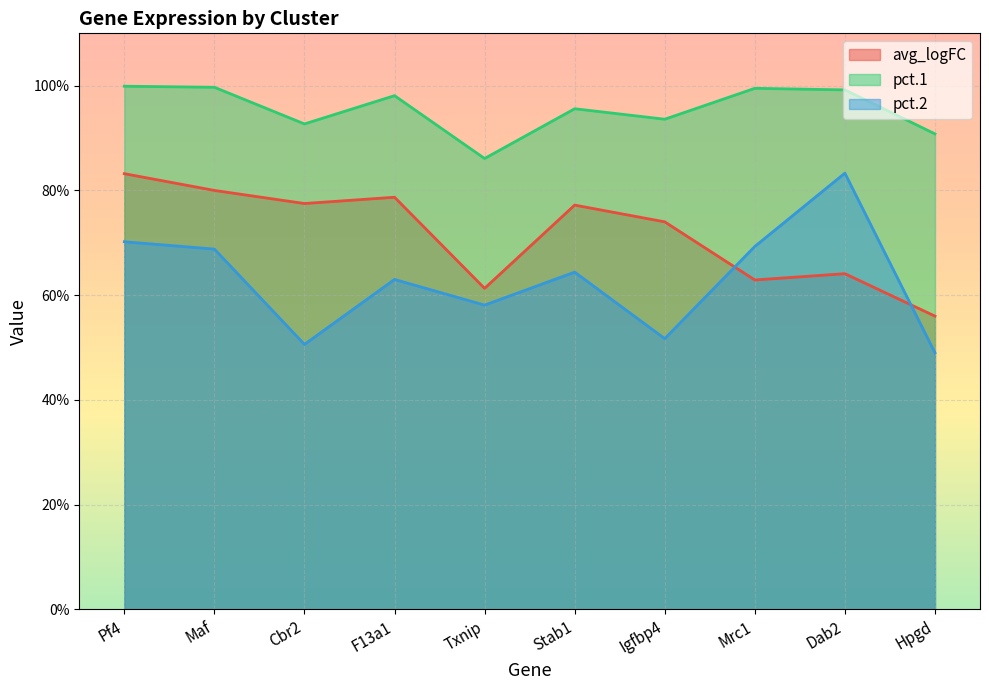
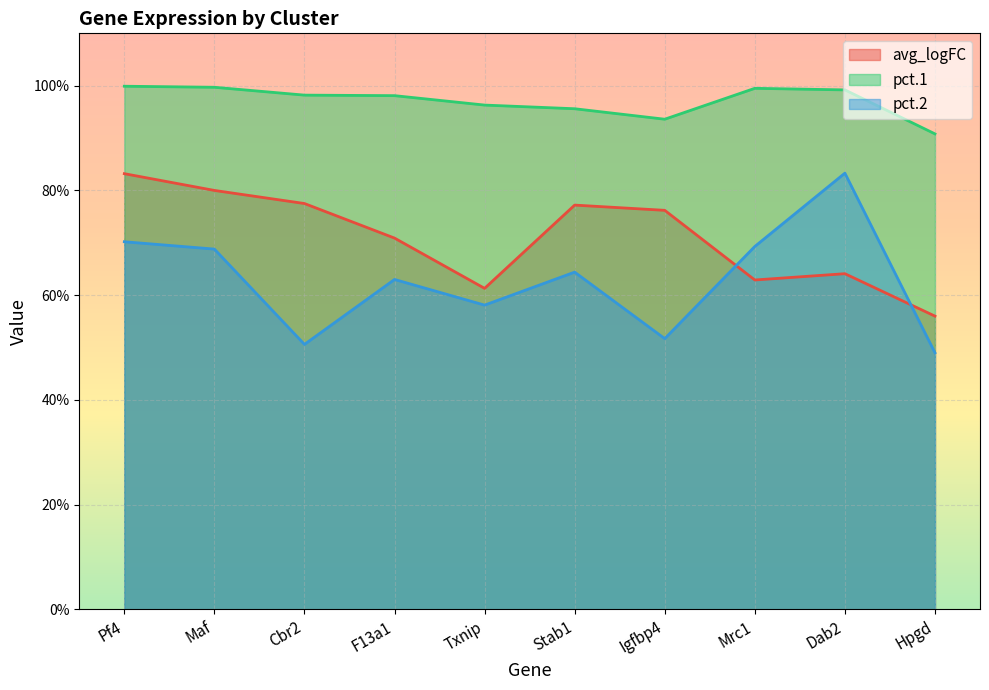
pct.1, Cbr2: 93% -> 98%
avg_logFC, F13a1: 79% -> 71%
pct.1, Txnip: 86% -> 96%
avg_logFC, Igfbp4: 74% -> 76%
